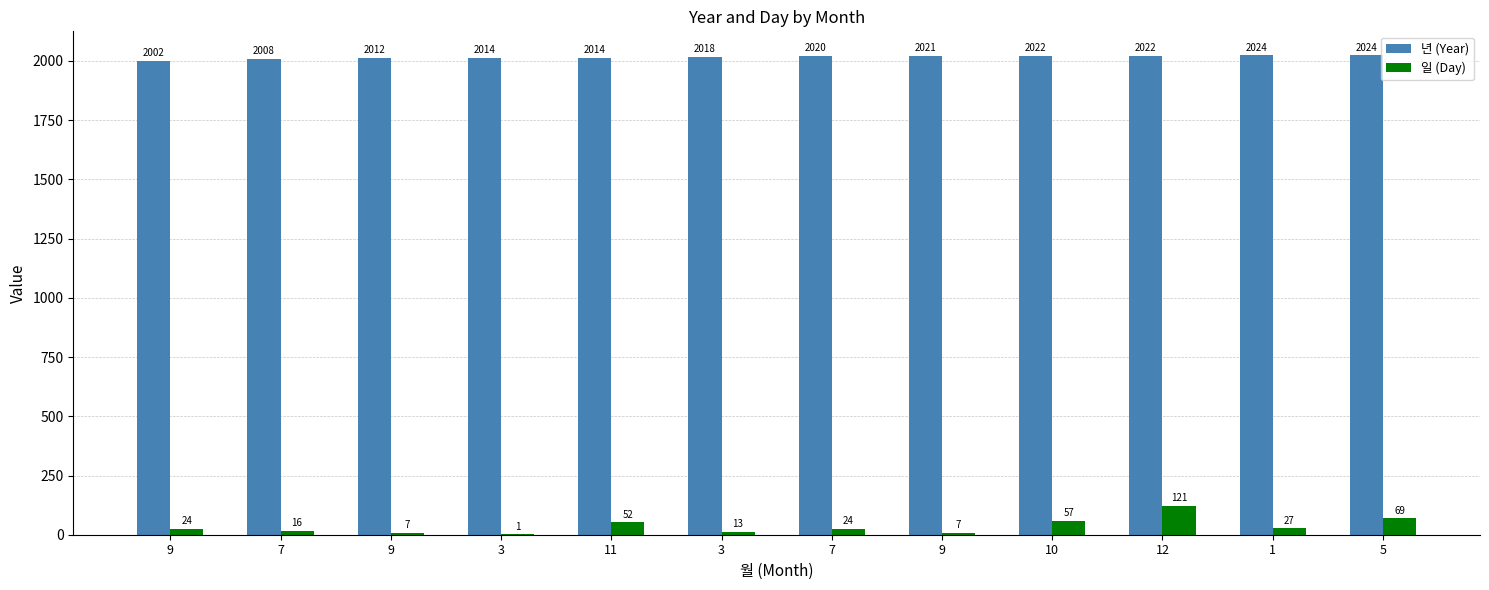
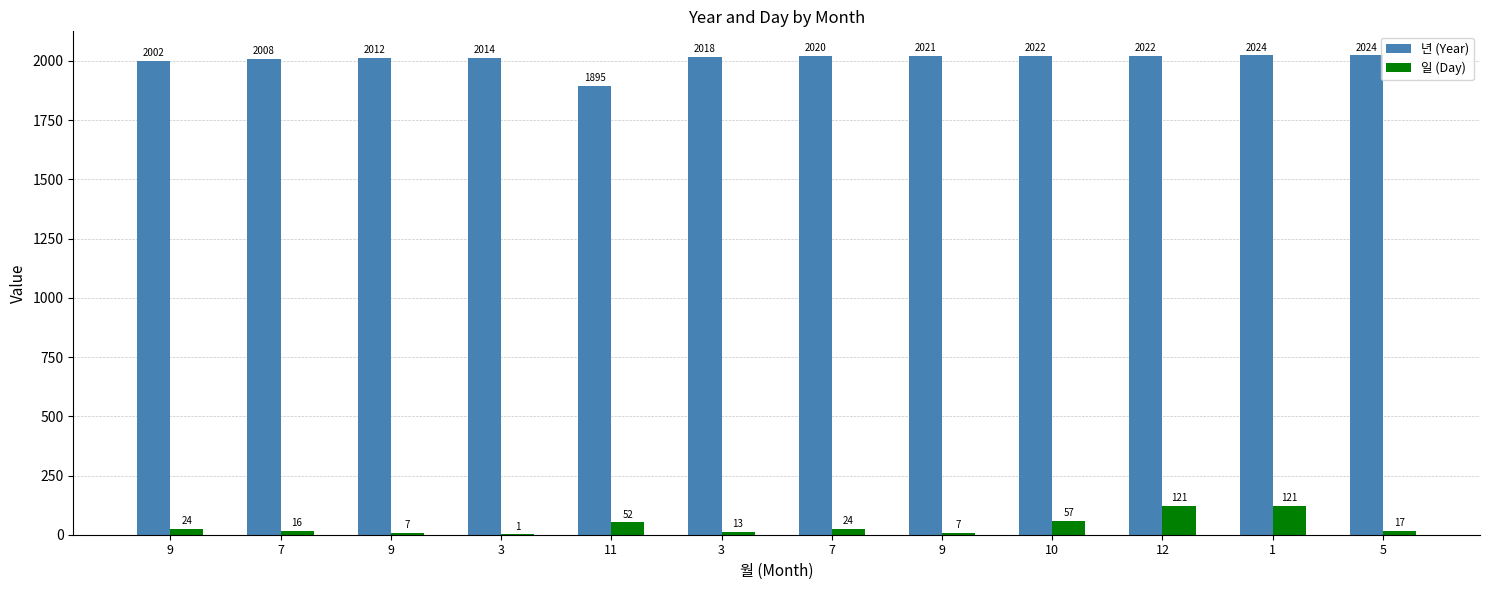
년 (Year), 11: 2014 -> 1895
일 (Day), 1: 27 -> 121
일 (Day), 5: 69 -> 17
